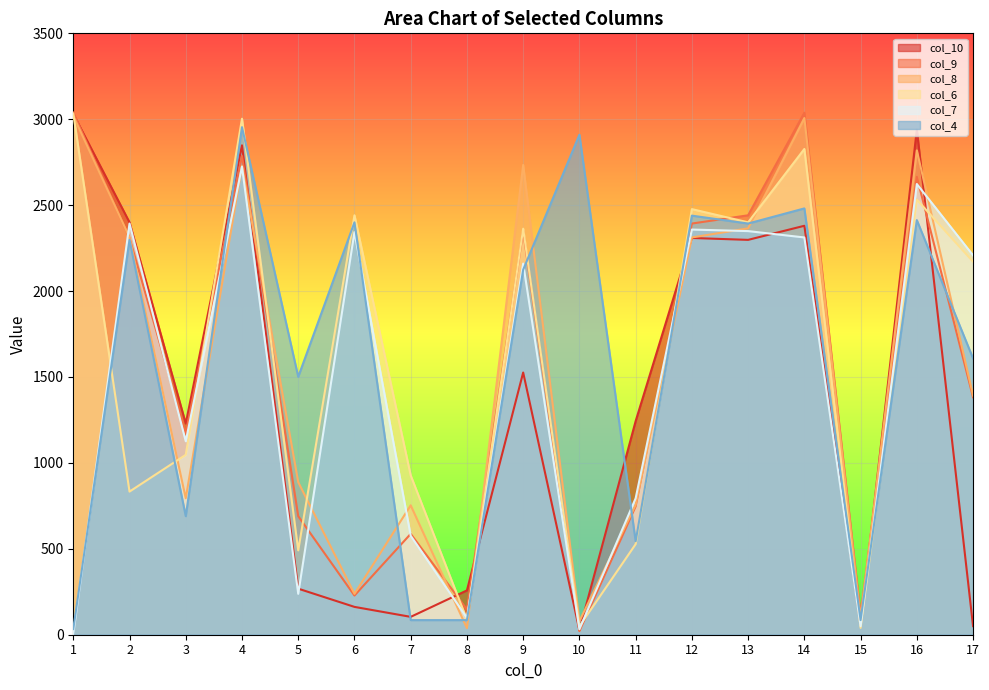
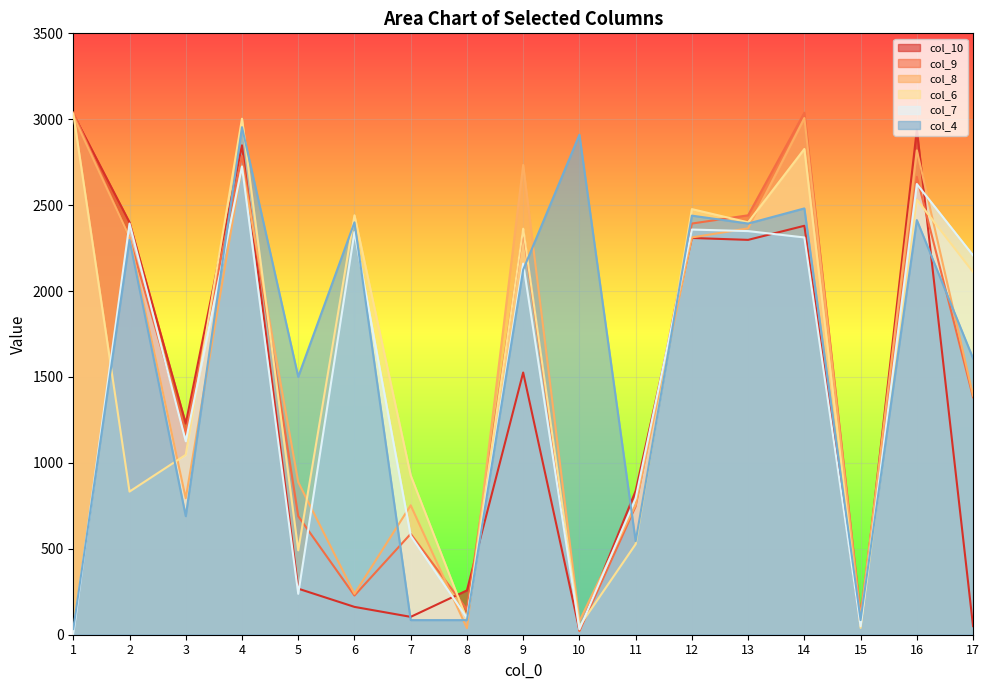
col_10, 11: 1240 -> 840
col_6, 17: 2170 -> 2110
